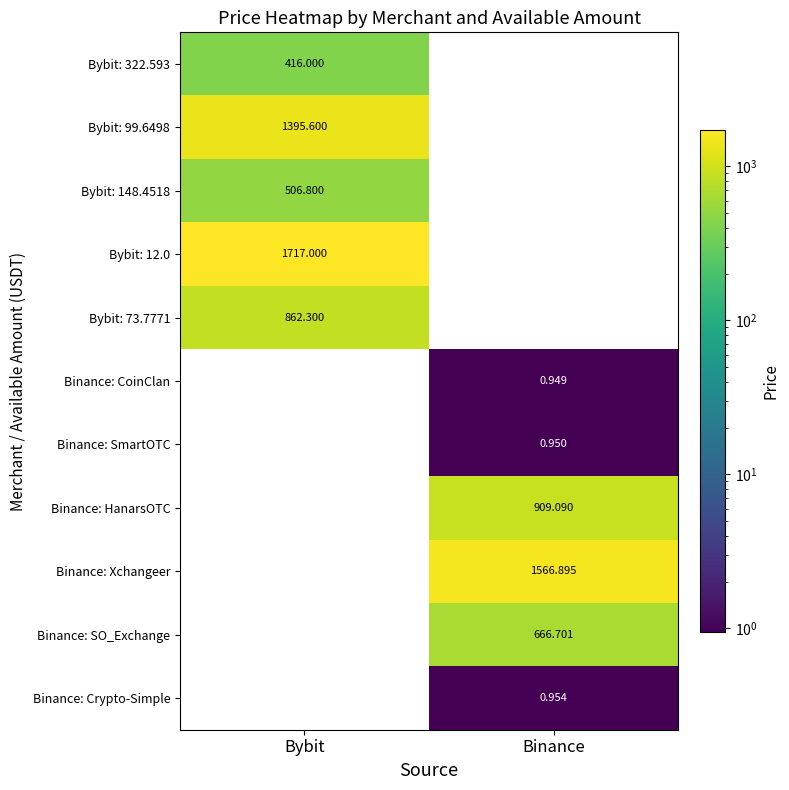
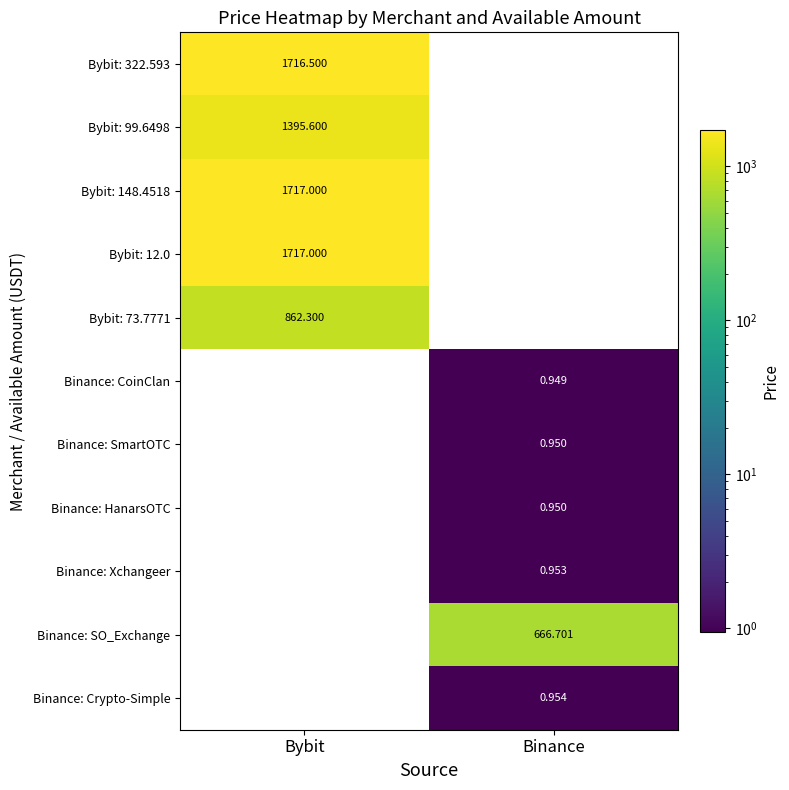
Bybit: 322.593, Bybit: 416.000 -> 1716.500
Bybit: 148.4518, Bybit: 506.800 -> 1717.000
Binance: HanarsOTC, Binance: 909.090 -> 0.950
Binance: Xchangeer, Binance: 1566.895 -> 0.953
